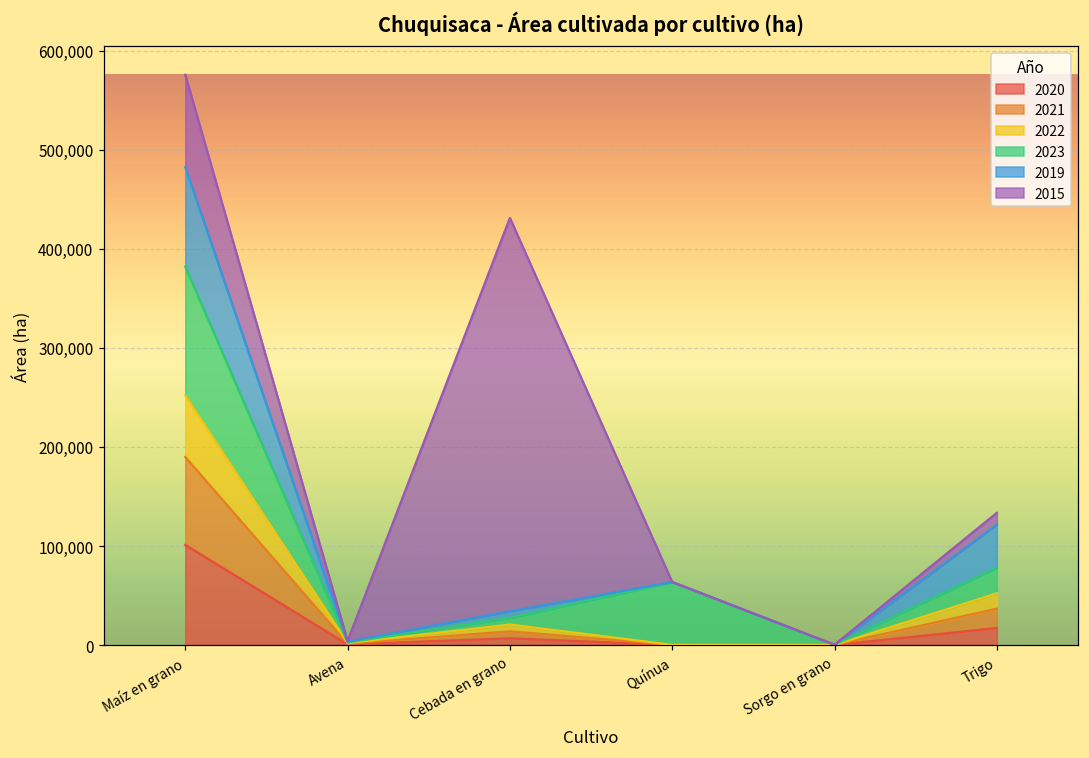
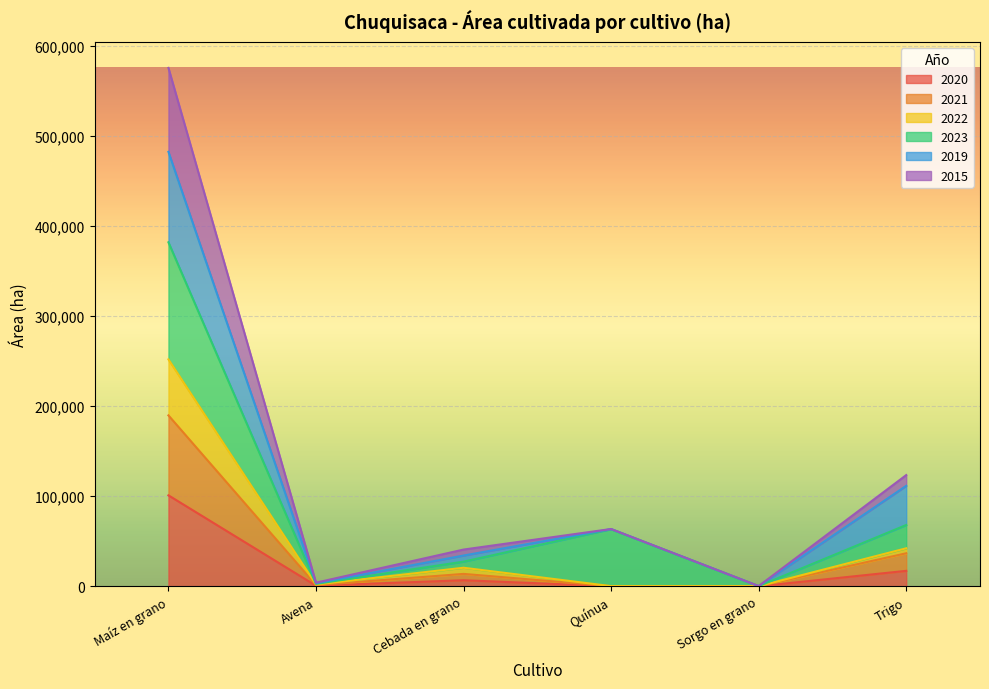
2015, Cebada en grano: 400,000 -> 10,000
2022, Trigo: 20,000 -> 10,000
